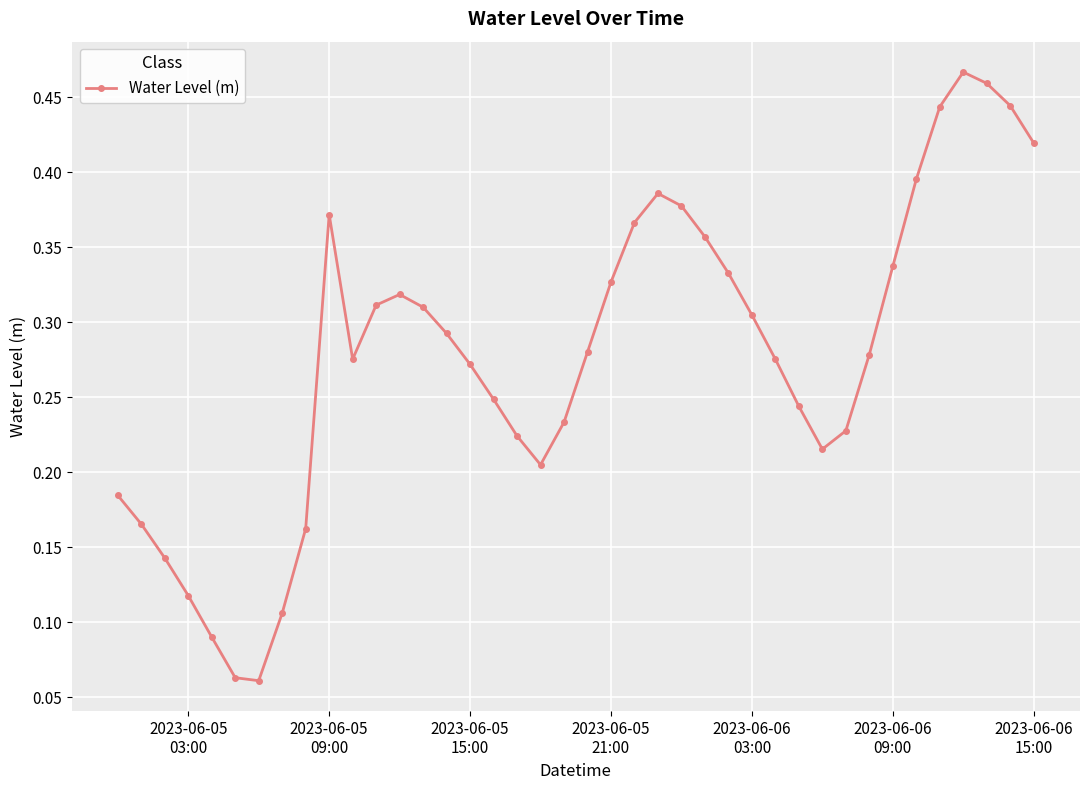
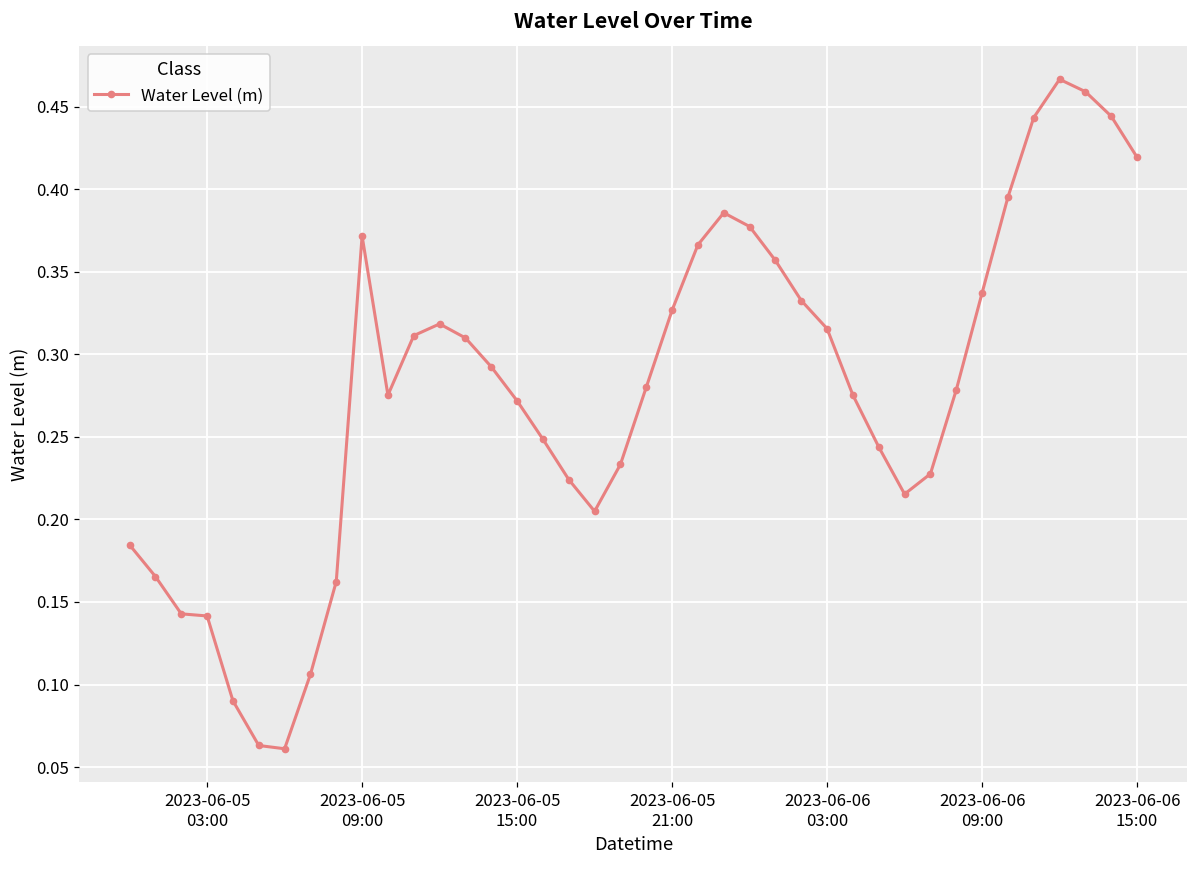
2023-06-05 03:00: 0.118 -> 0.142
2023-06-06 03:00: 0.305 -> 0.316
